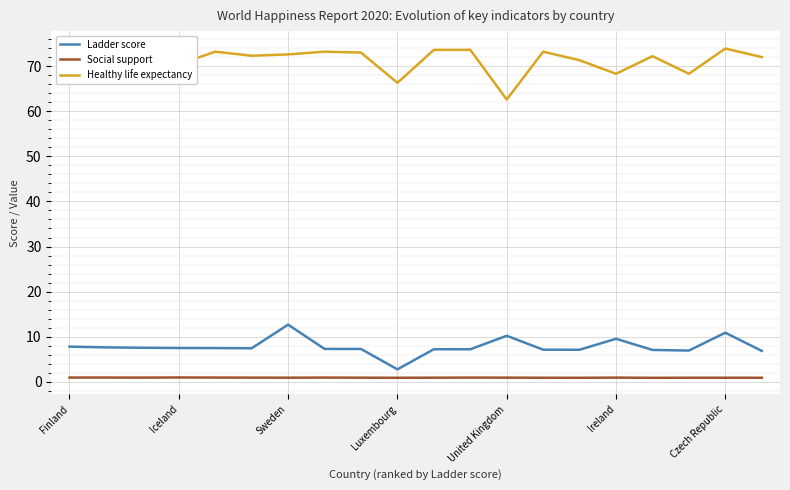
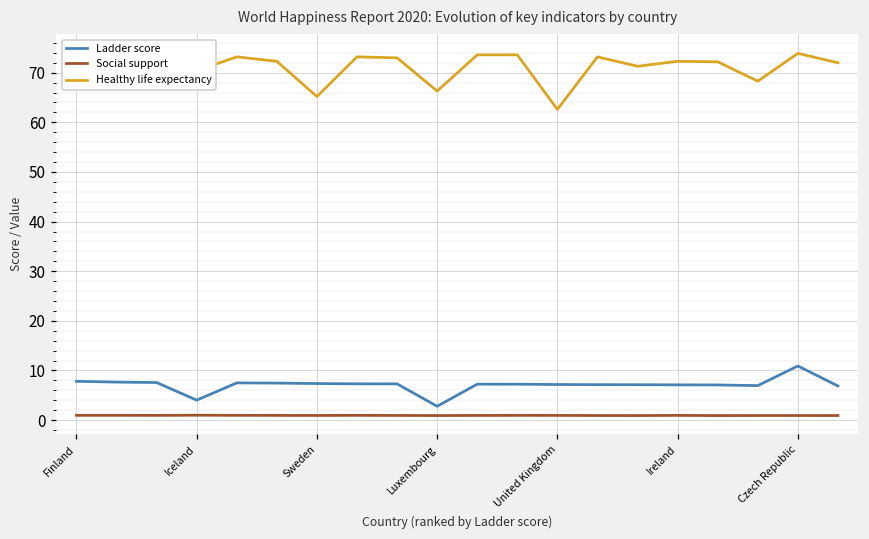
Ladder score, Iceland: 8 -> 4
Ladder score, Sweden: 13 -> 7
Healthy life expectancy, Sweden: 73 -> 65
Ladder score, United Kingdom: 10 -> 7
Ladder score, Ireland: 10 -> 7
Healthy life expectancy, Ireland: 68 -> 72
